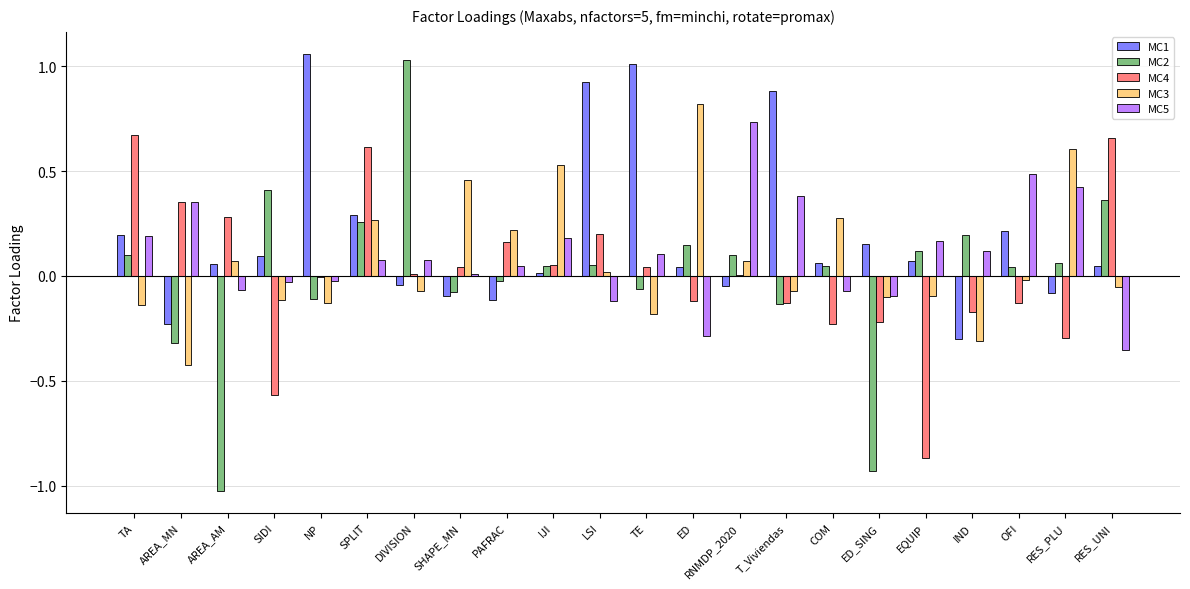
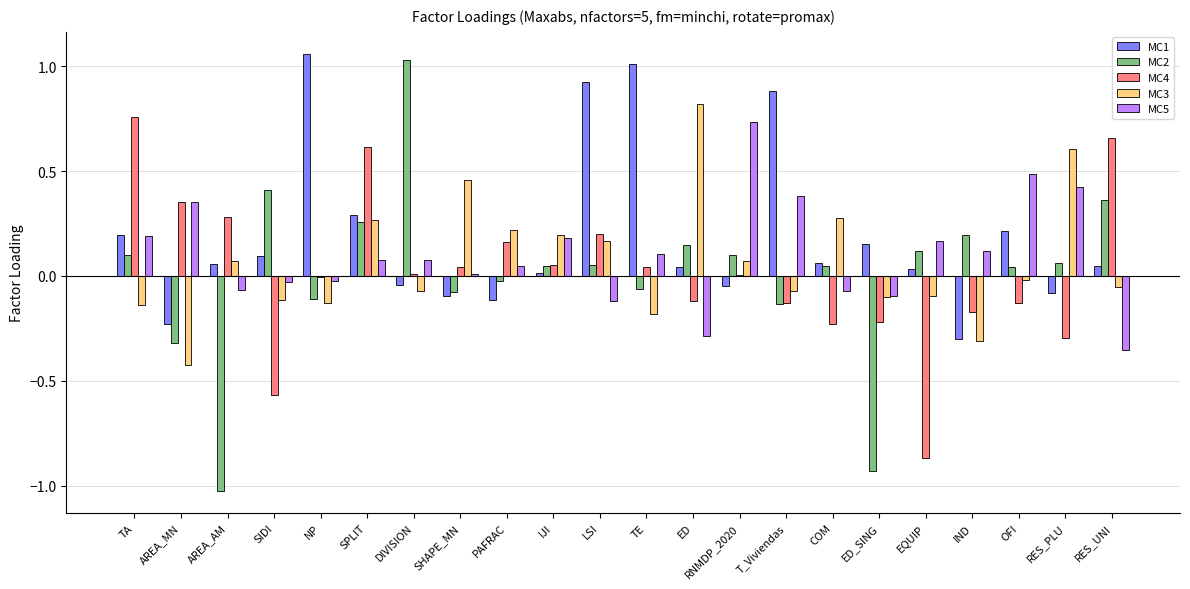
MC4, TA: 0.67 -> 0.76
MC3, IJI: 0.53 -> 0.20
MC3, LSI: 0.02 -> 0.17
MC1, EQUIP: 0.07 -> 0.03
